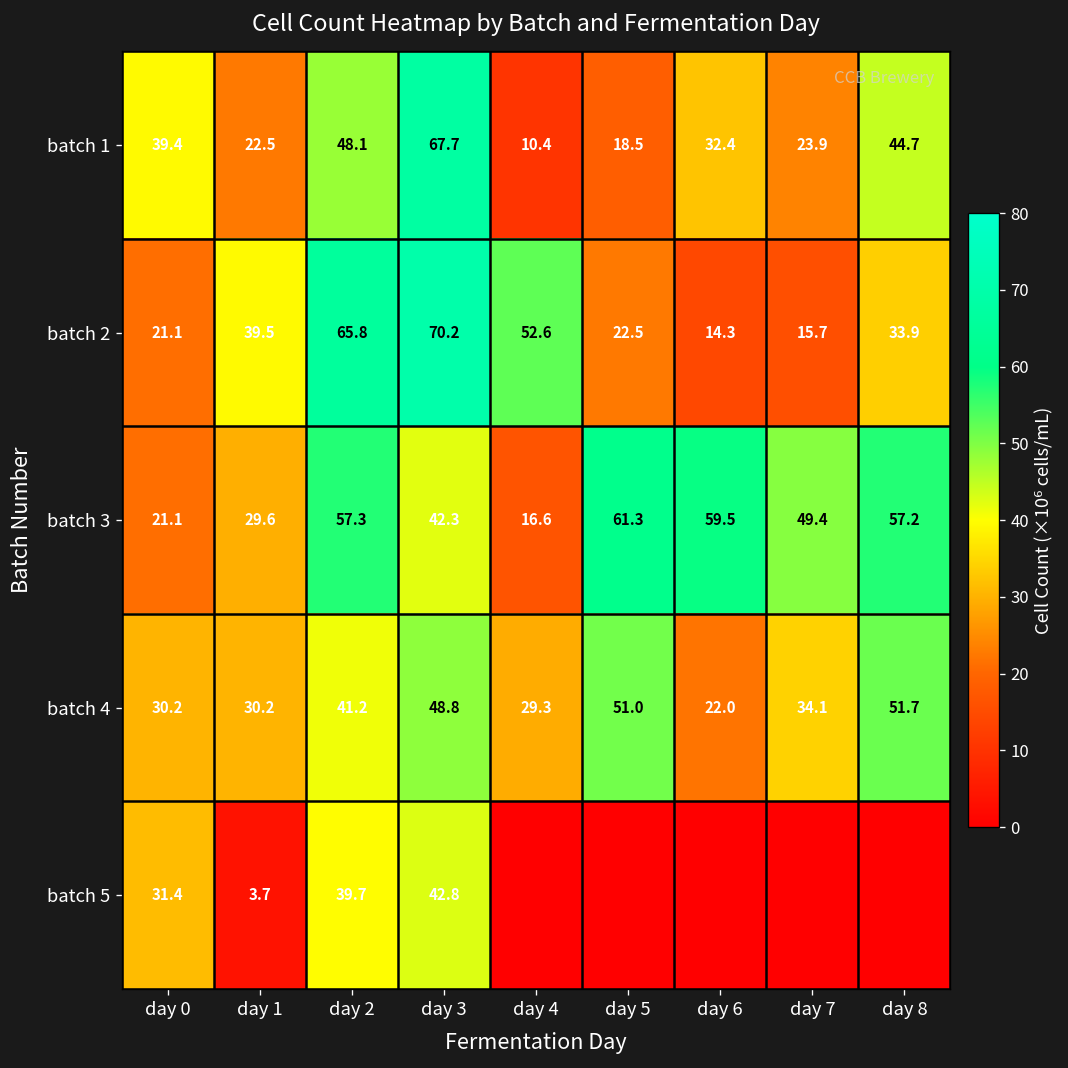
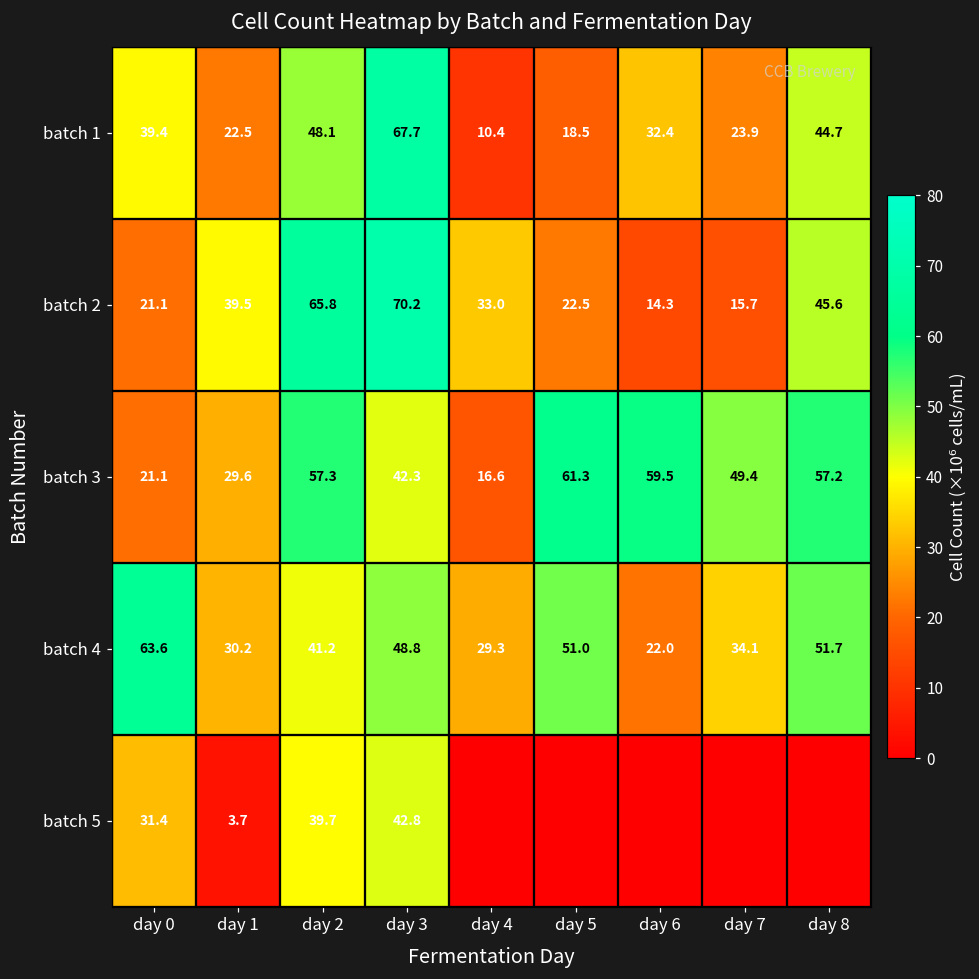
batch 2, day 4: 52.6 -> 33.0
batch 2, day 8: 33.9 -> 45.6
batch 4, day 0: 30.2 -> 63.6
